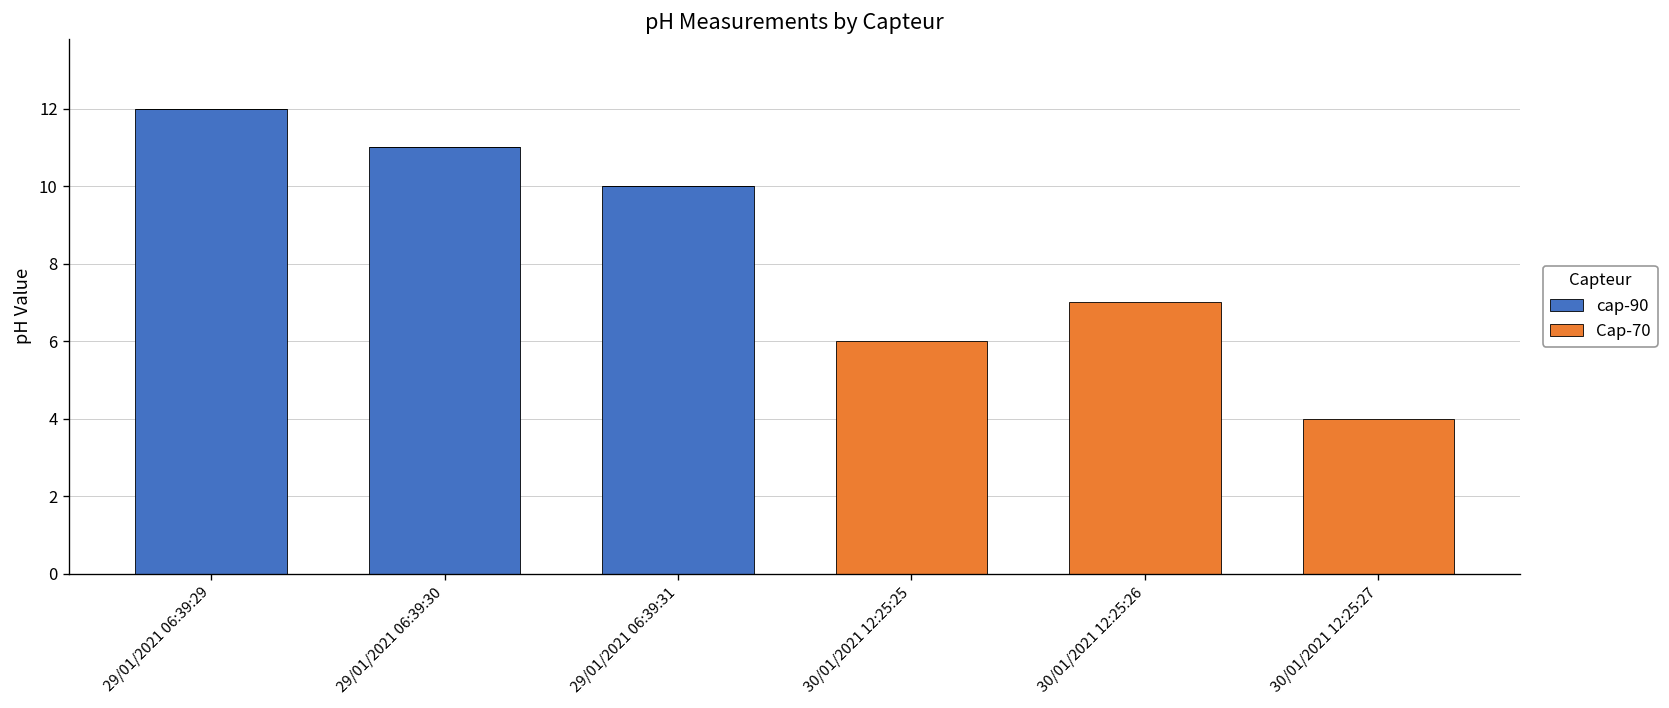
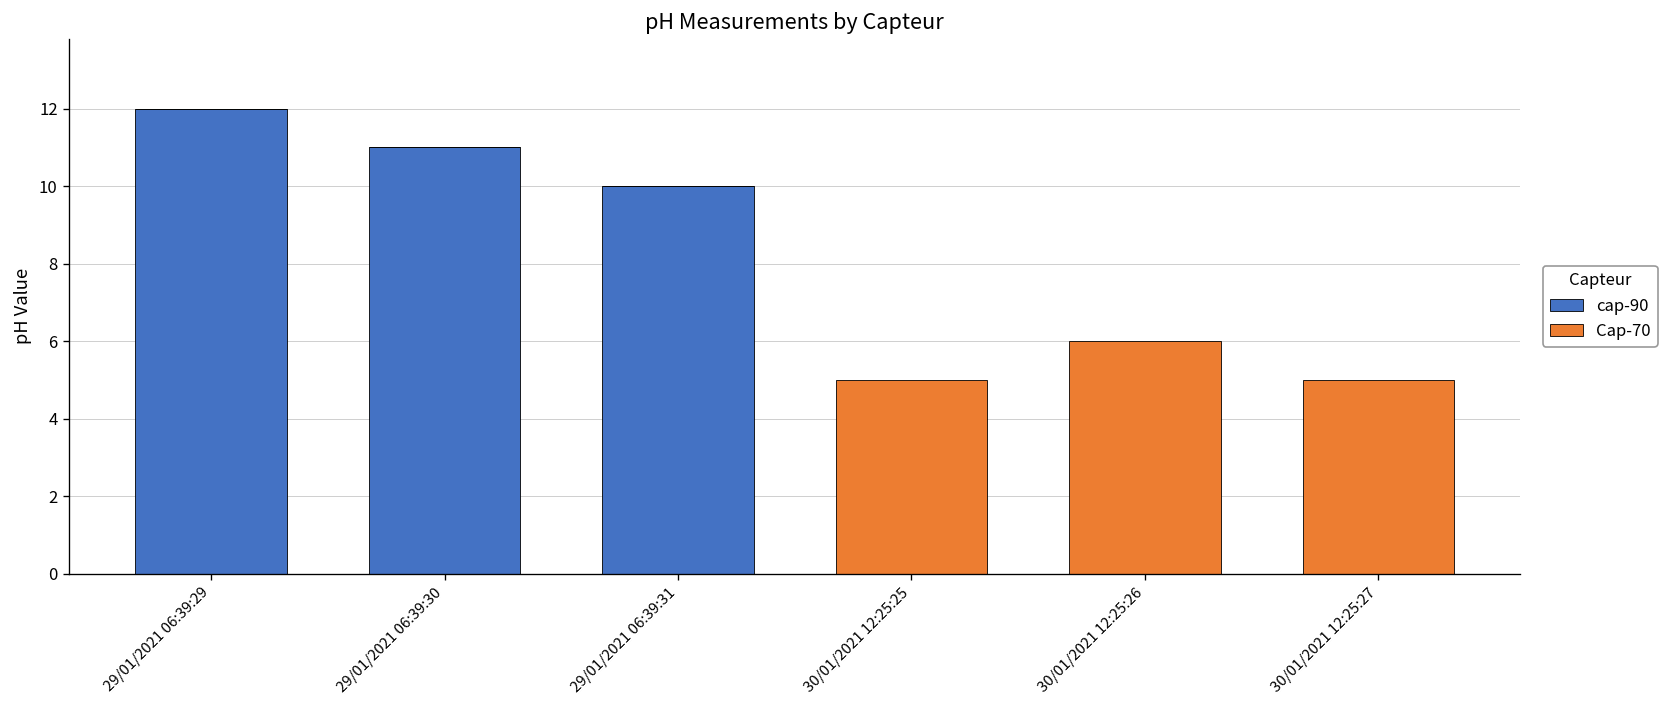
Cap-70, 30/01/2021 12:25:25: 6 -> 5
Cap-70, 30/01/2021 12:25:26: 7 -> 6
Cap-70, 30/01/2021 12:25:27: 4 -> 5
